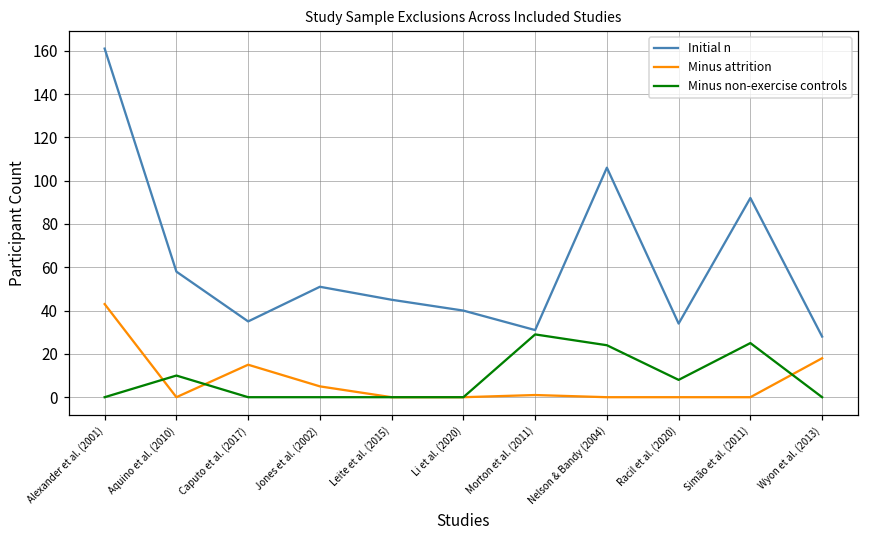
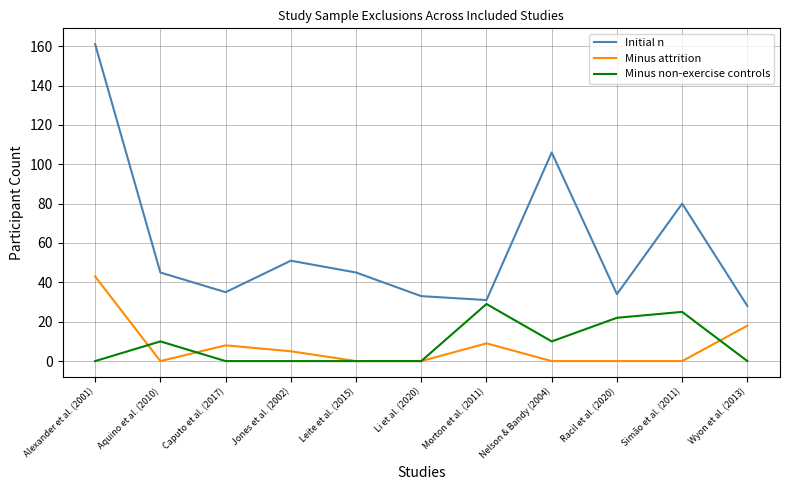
Initial n, Aquino et al. (2010): 58 -> 45
Minus attrition, Caputo et al. (2017): 15 -> 8
Initial n, Li et al. (2020): 40 -> 33
Minus attrition, Morton et al. (2011): 1 -> 9
Minus non-exercise controls, Nelson & Bandy (2004): 24 -> 10
Minus non-exercise controls, Racil et al. (2020): 8 -> 22
Initial n, Simão et al. (2011): 92 -> 80
